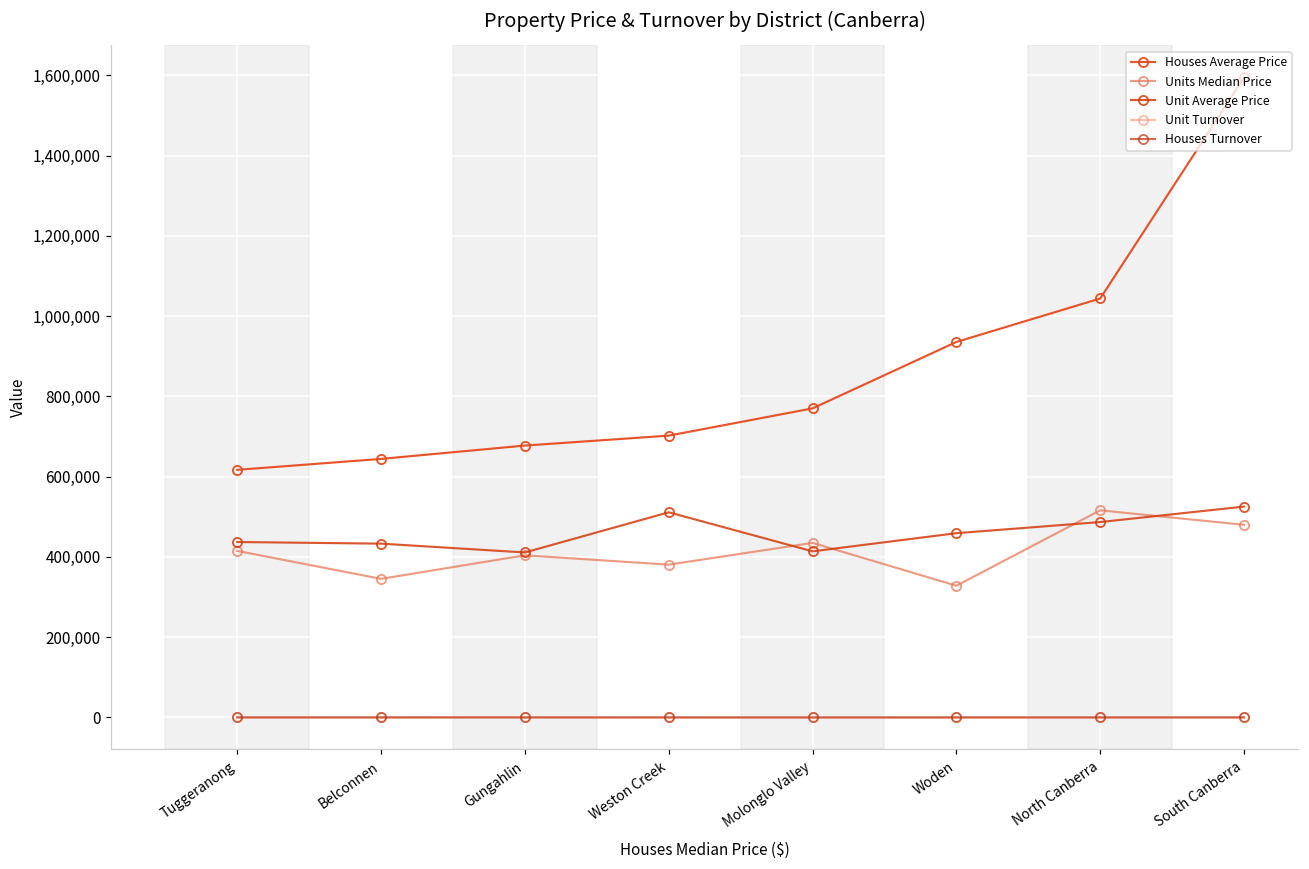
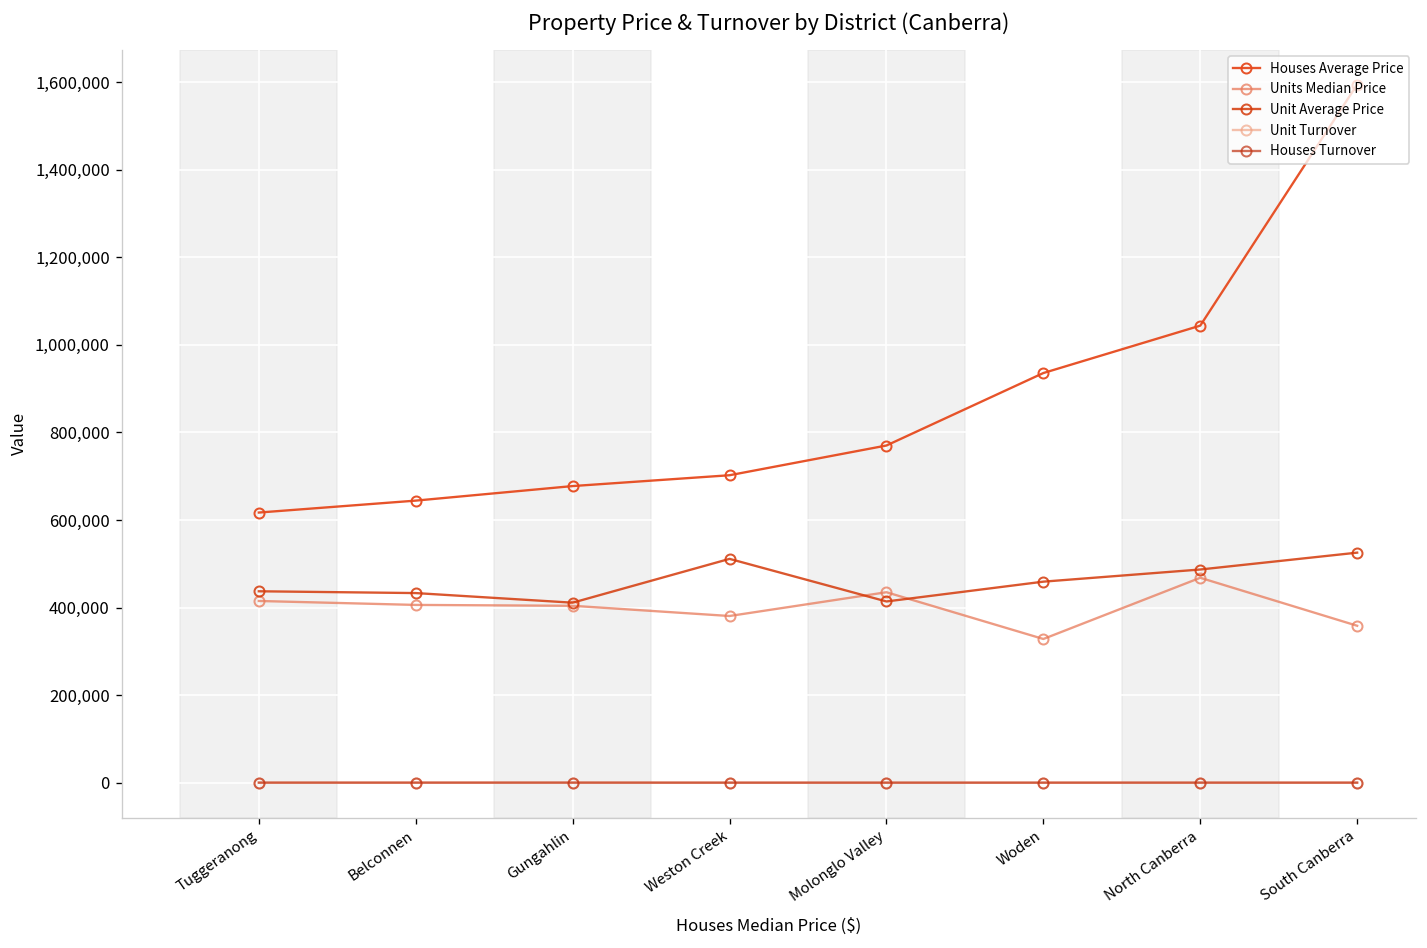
Units Median Price, Belconnen: 350,000 -> 410,000
Units Median Price, North Canberra: 520,000 -> 470,000
Units Median Price, South Canberra: 480,000 -> 360,000
